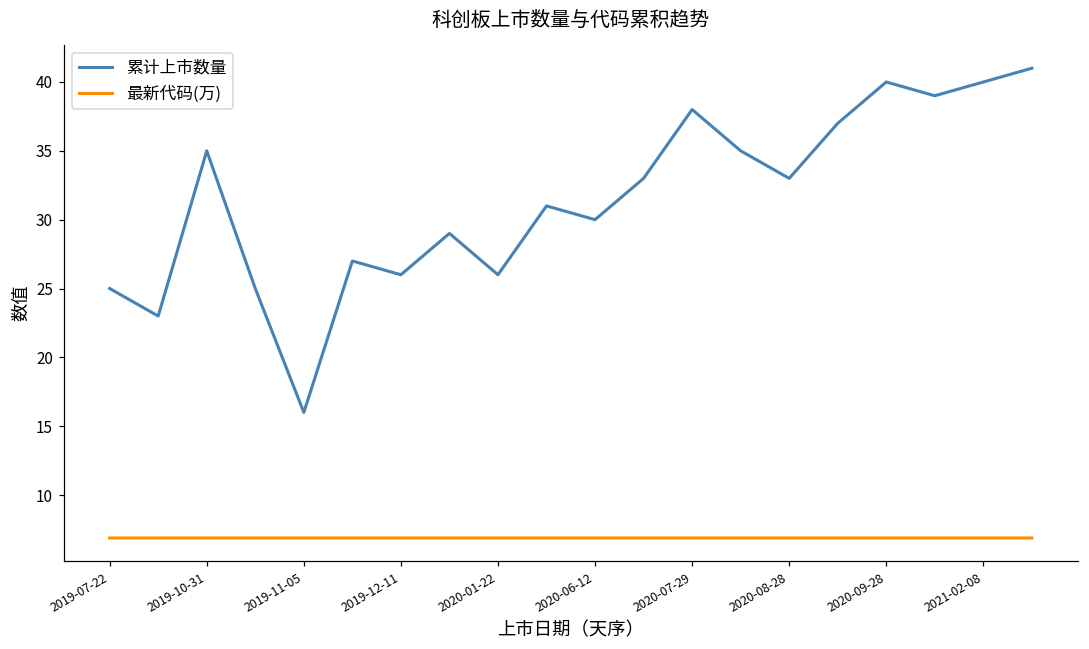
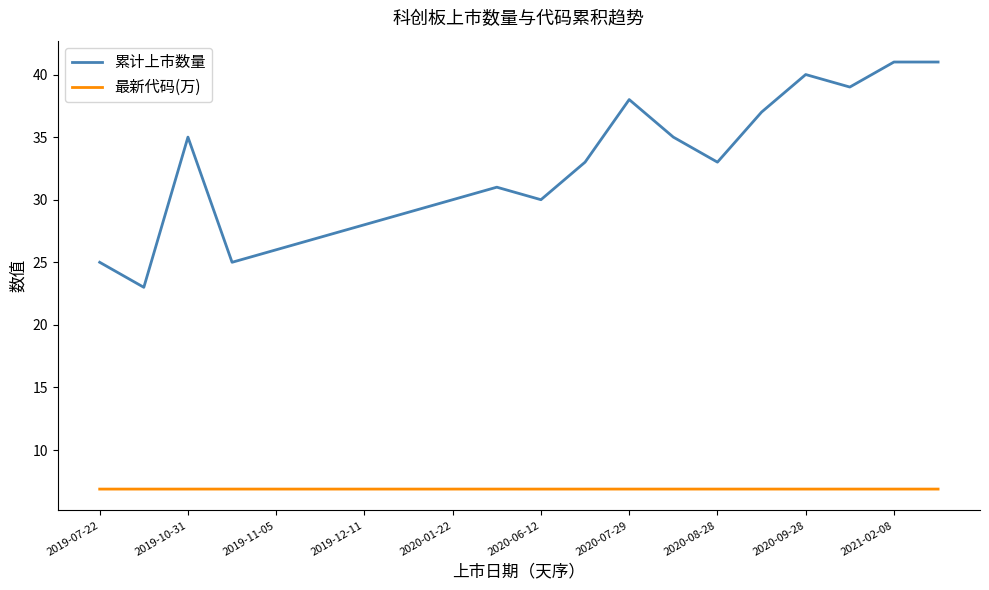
累计上市数量, 2019-11-05: 16 -> 26
累计上市数量, 2019-12-11: 26 -> 28
累计上市数量, 2020-01-22: 26 -> 30
累计上市数量, 2021-02-08: 40 -> 41
